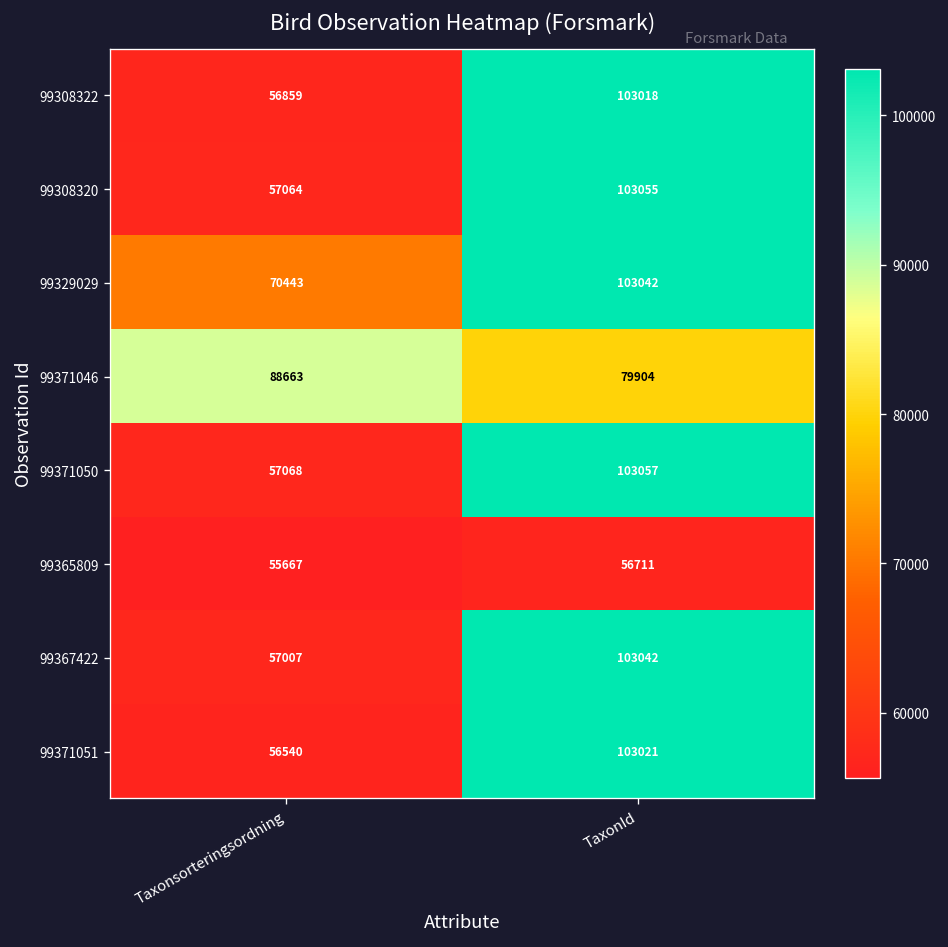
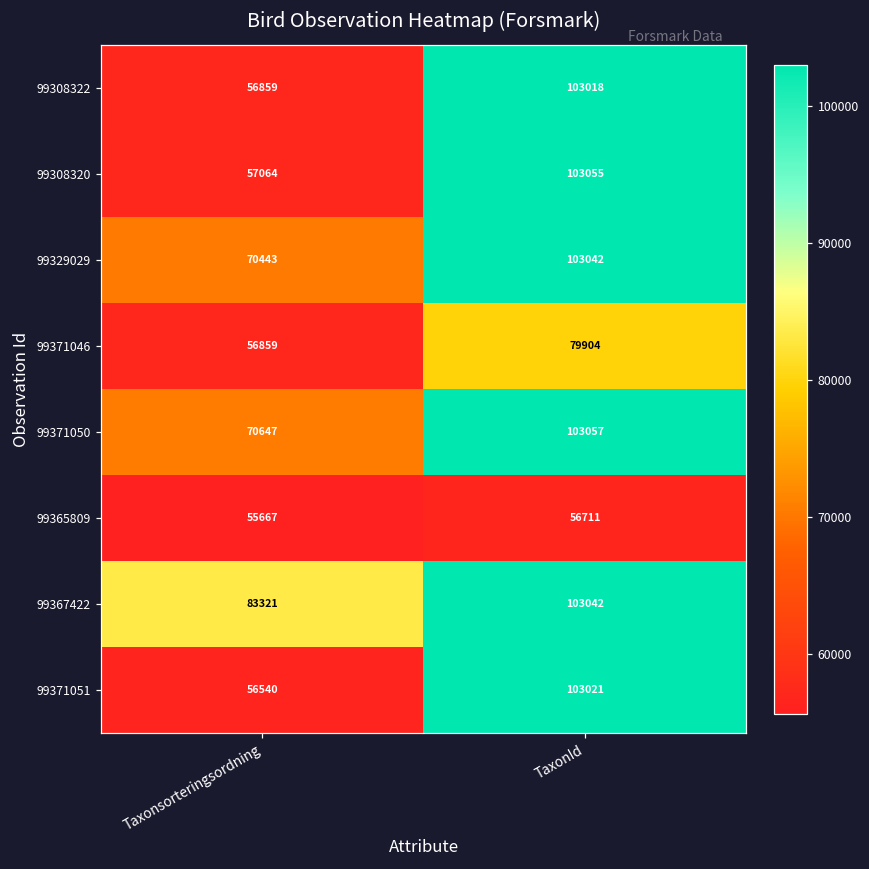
99371046, Taxonsorteringsordning: 88663 -> 56859
99371050, Taxonsorteringsordning: 57068 -> 70647
99367422, Taxonsorteringsordning: 57007 -> 83321
